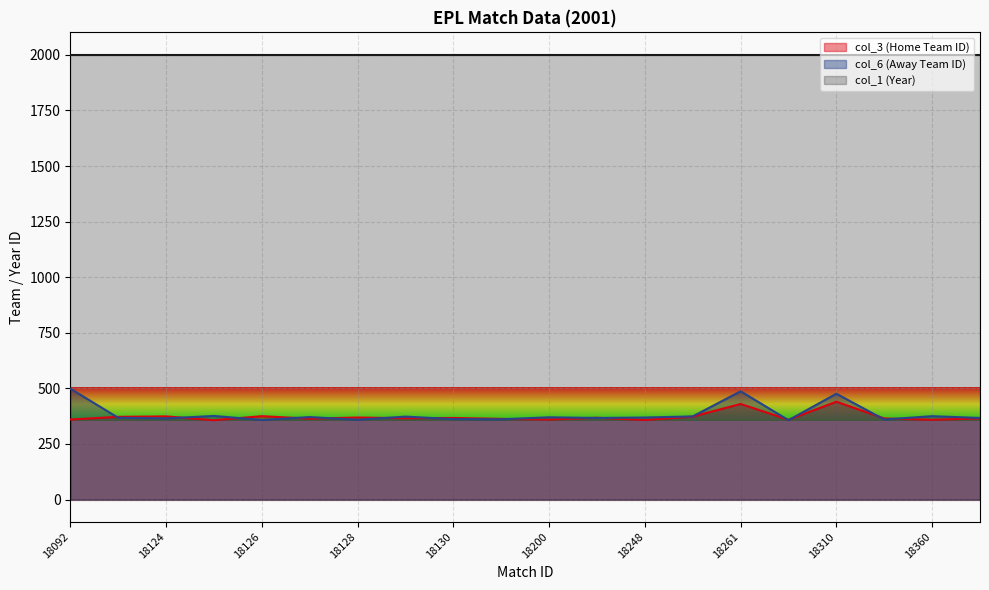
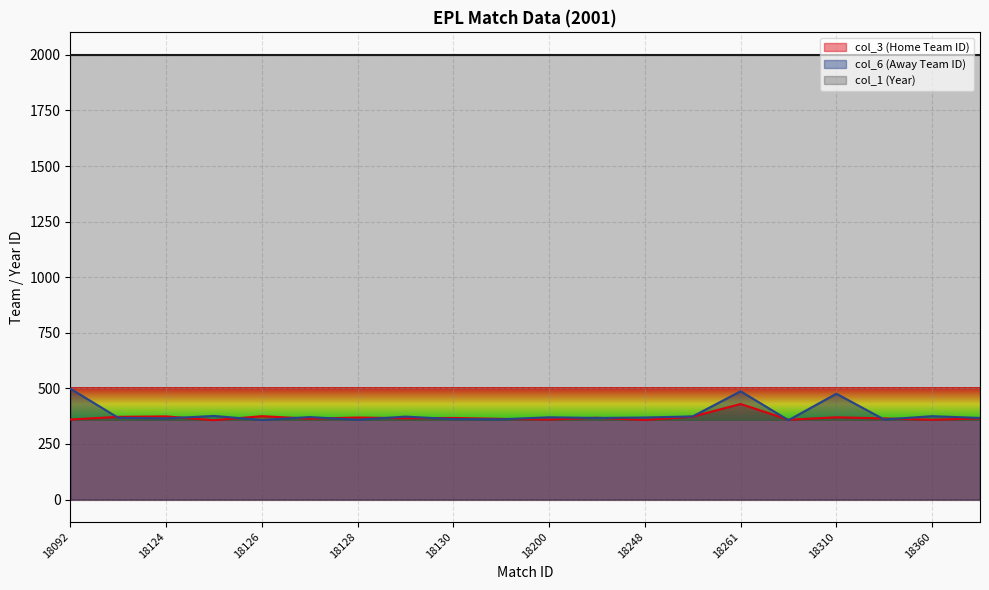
col_3 (Home Team ID), 18310: 440 -> 370
